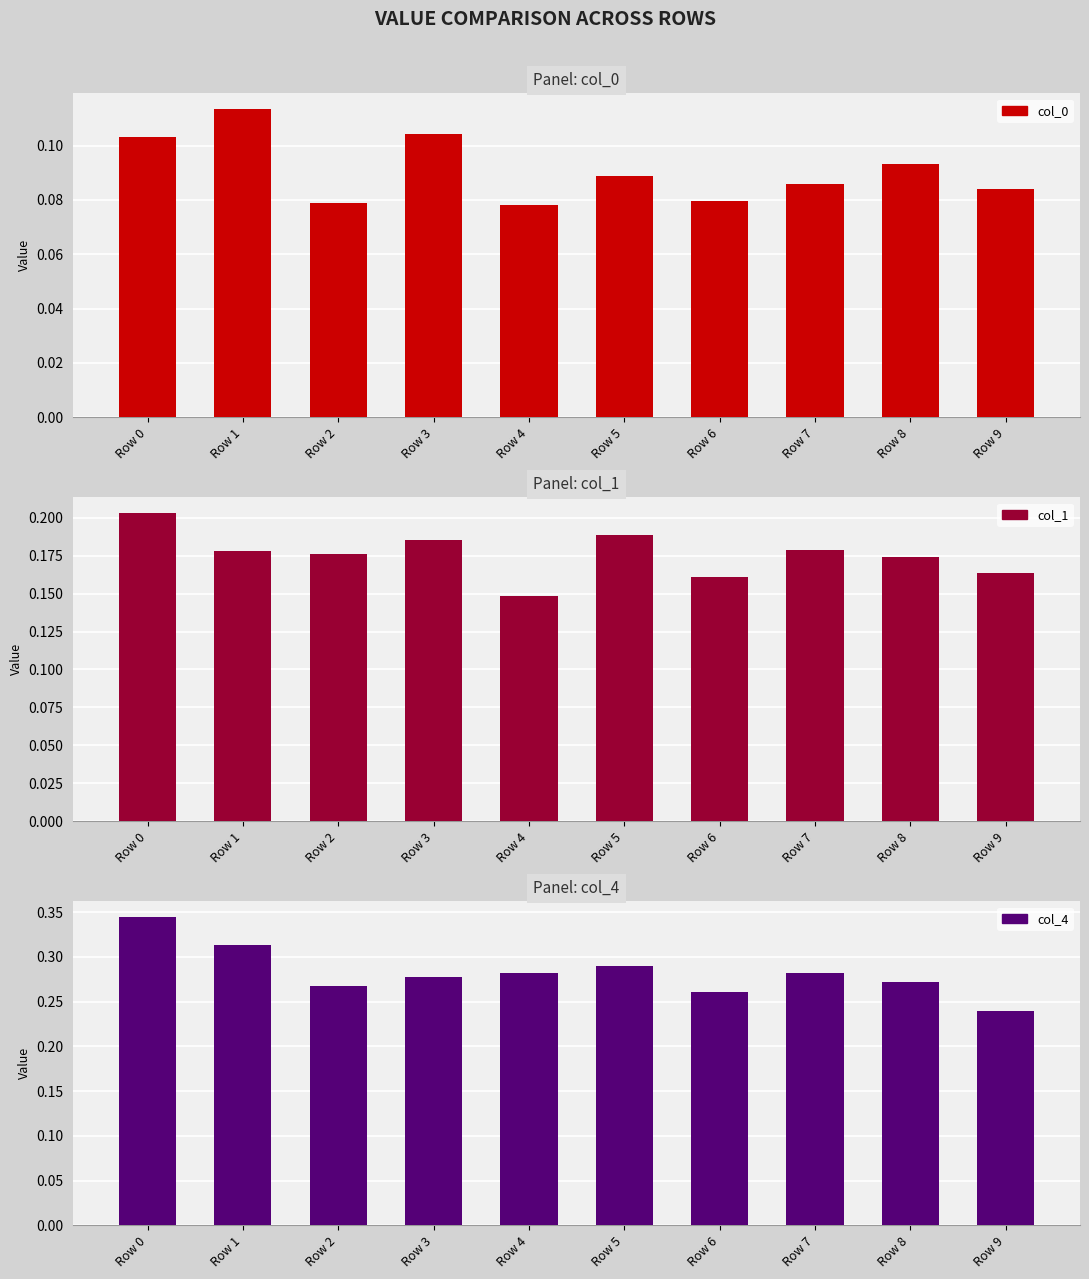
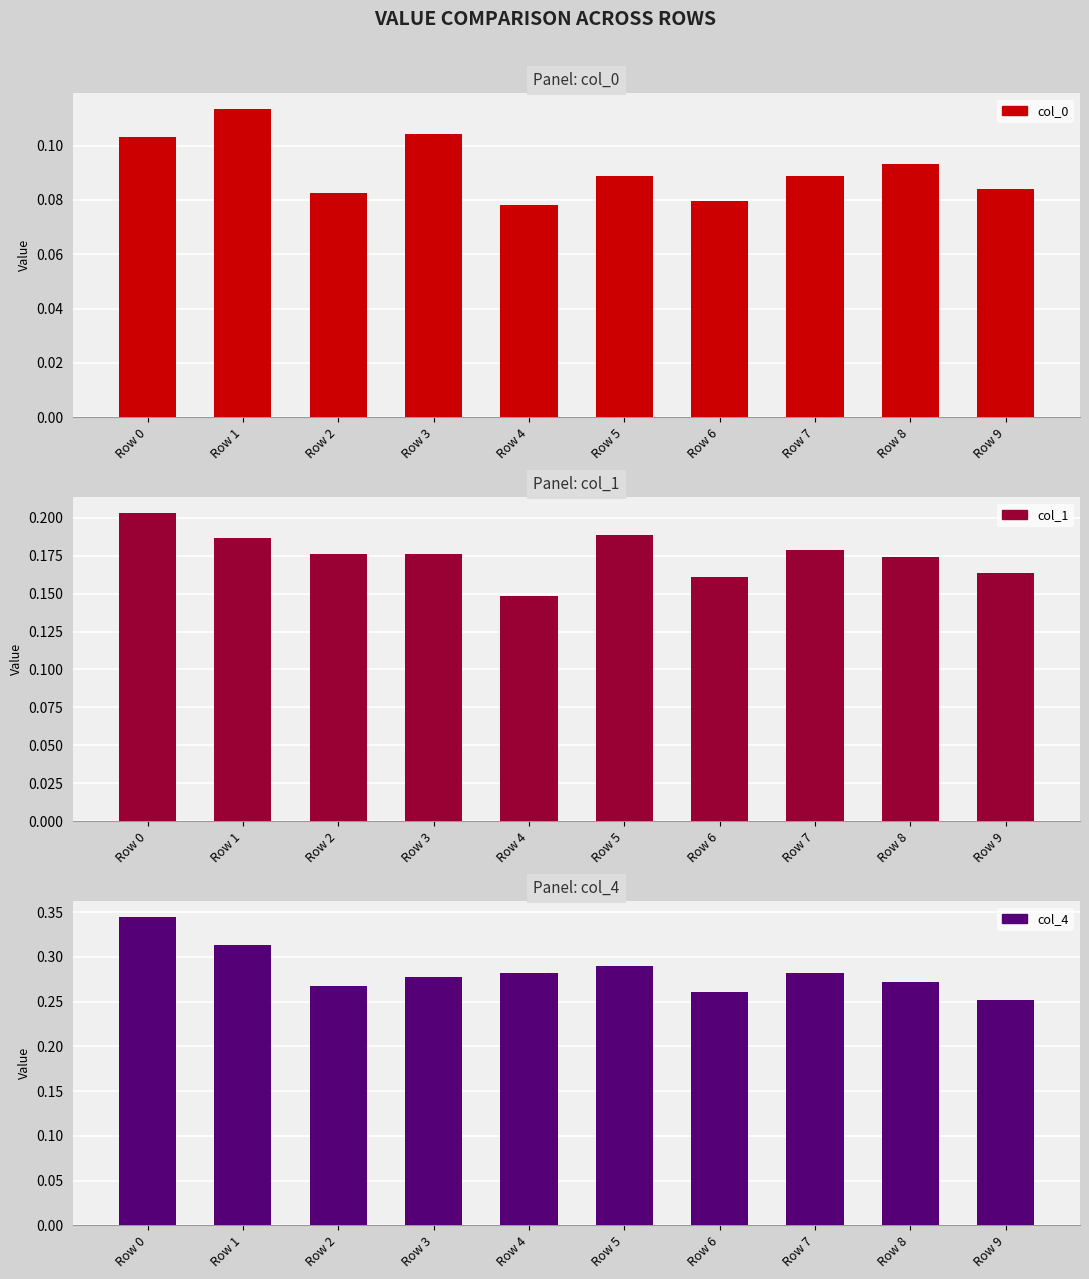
Panel: col_0, Row 2: 0.079 -> 0.083
Panel: col_0, Row 7: 0.086 -> 0.089
Panel: col_1, Row 1: 0.178 -> 0.186
Panel: col_1, Row 3: 0.185 -> 0.176
Panel: col_4, Row 9: 0.24 -> 0.25
